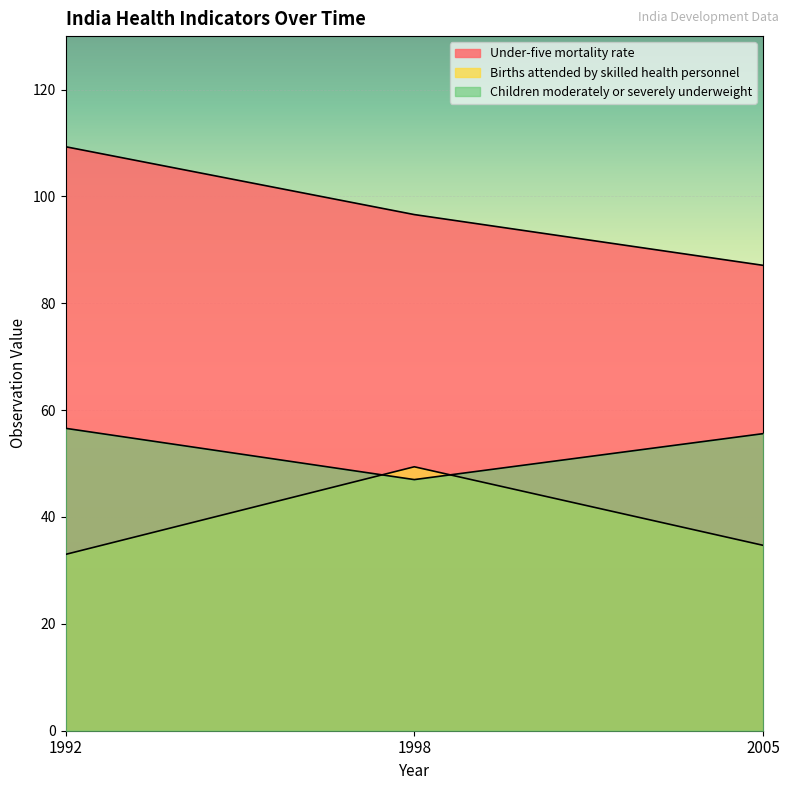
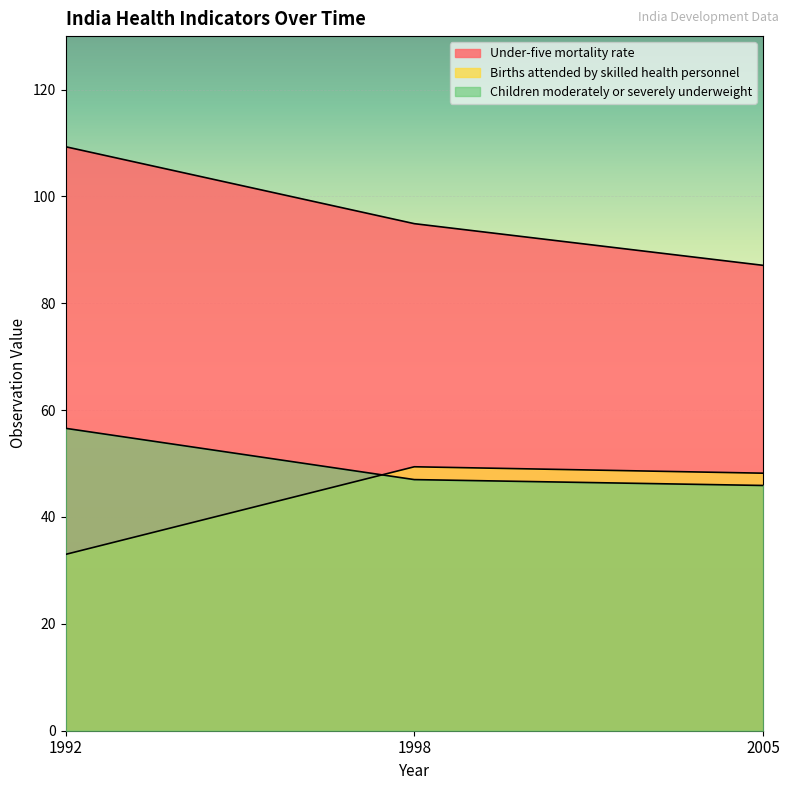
Under-five mortality rate, 1998: 97 -> 95
Births attended by skilled health personnel, 2005: 35 -> 48
Children moderately or severely underweight, 2005: 56 -> 46
